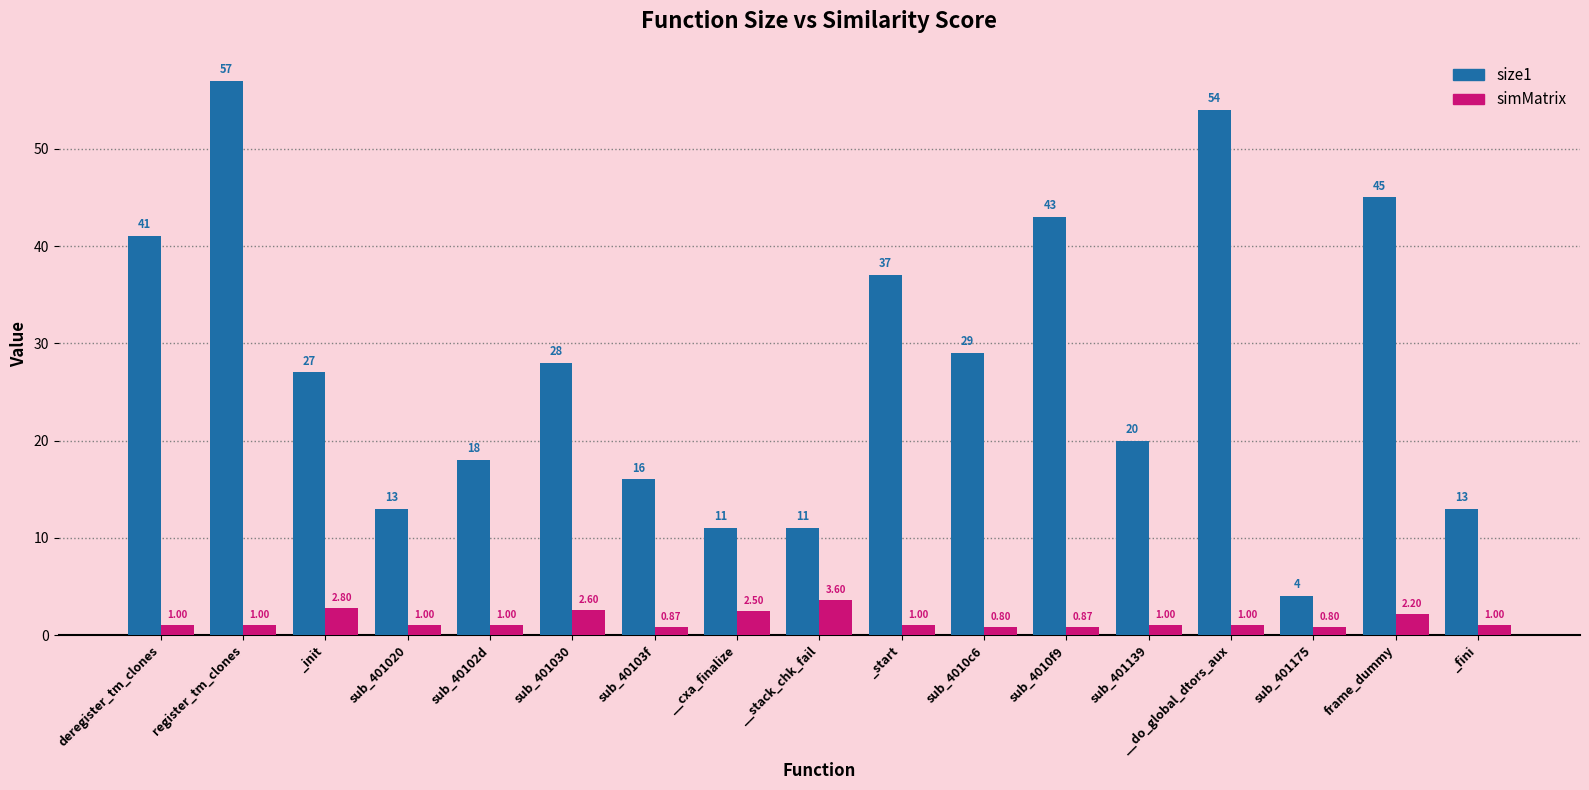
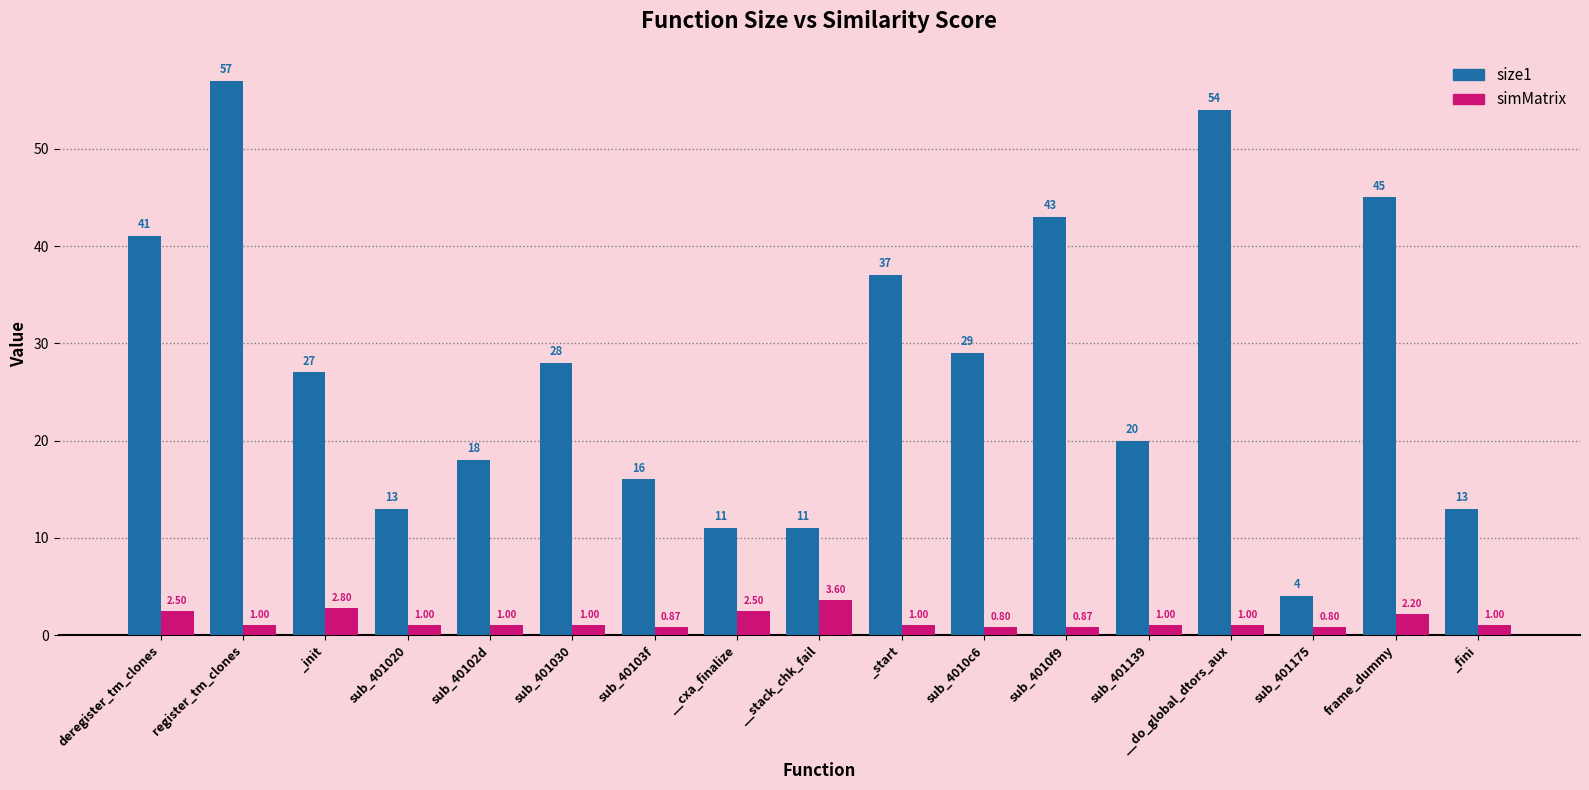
simMatrix, deregister_tm_clones: 1.00 -> 2.50
simMatrix, sub_401030: 2.60 -> 1.00
